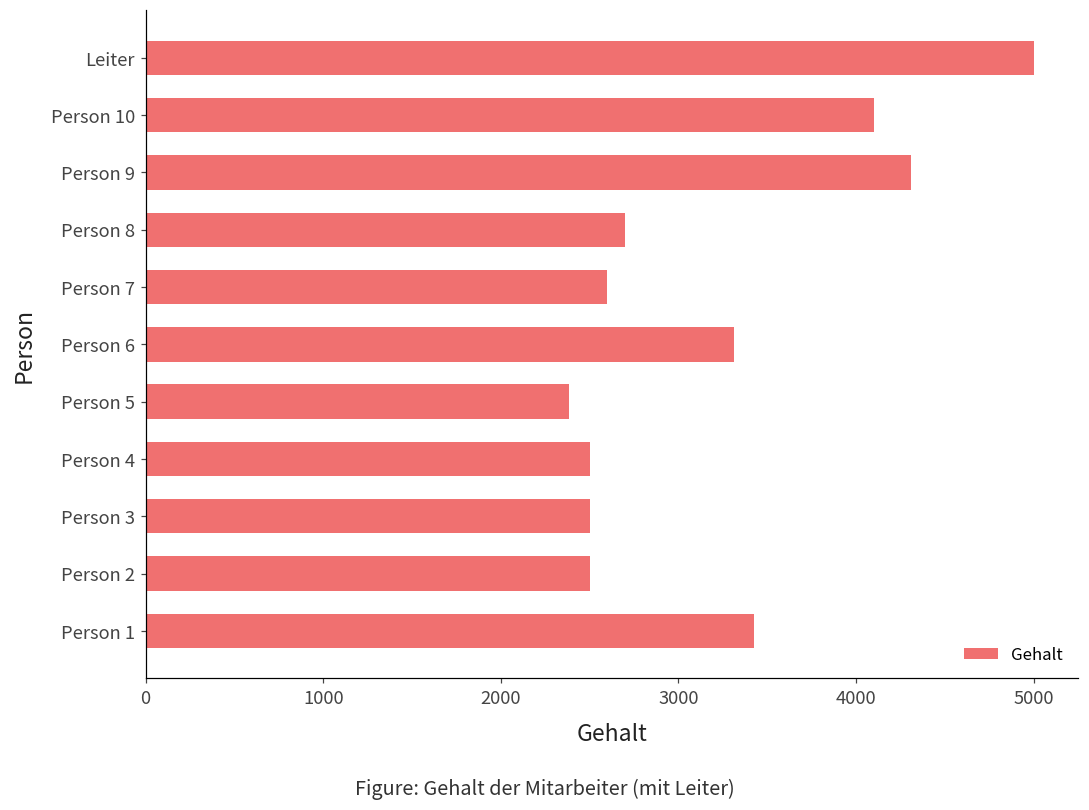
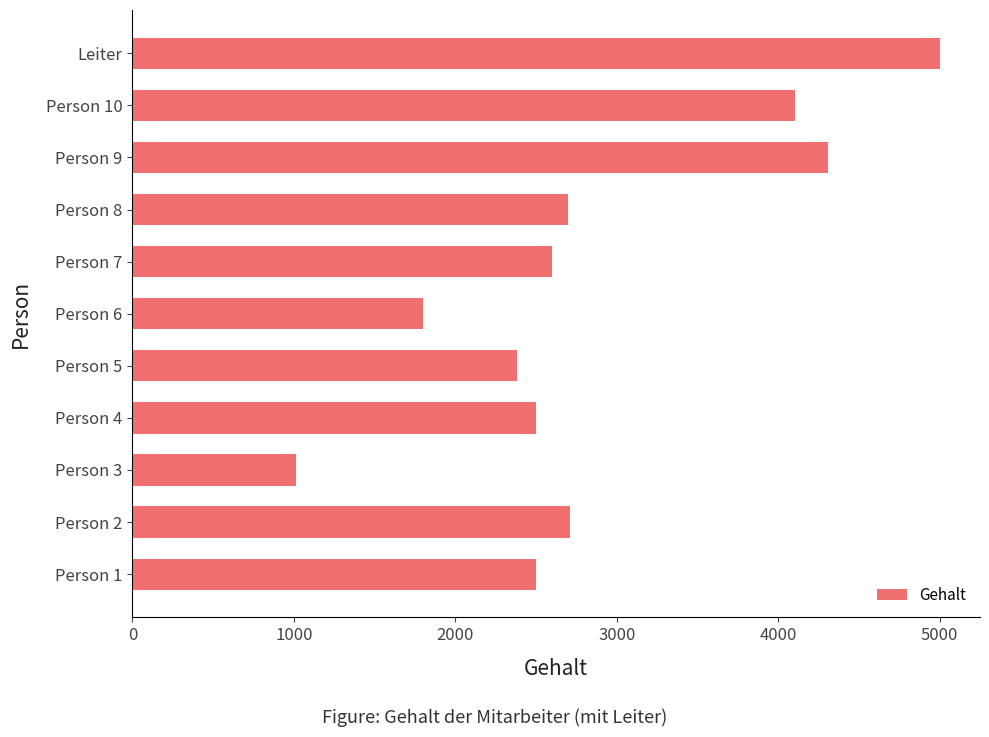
Person 6: 3310 -> 1800
Person 3: 2500 -> 1020
Person 2: 2500 -> 2710
Person 1: 3420 -> 2500
